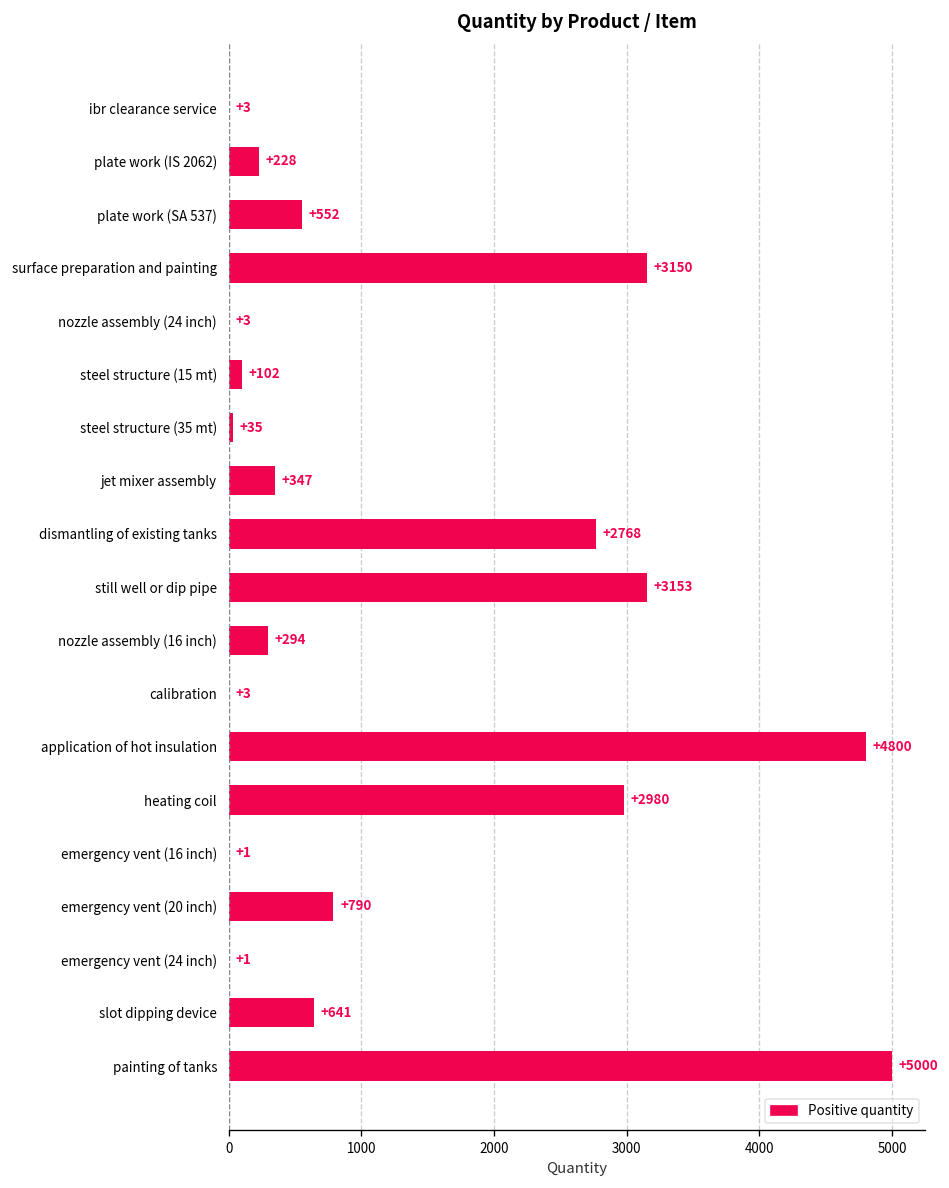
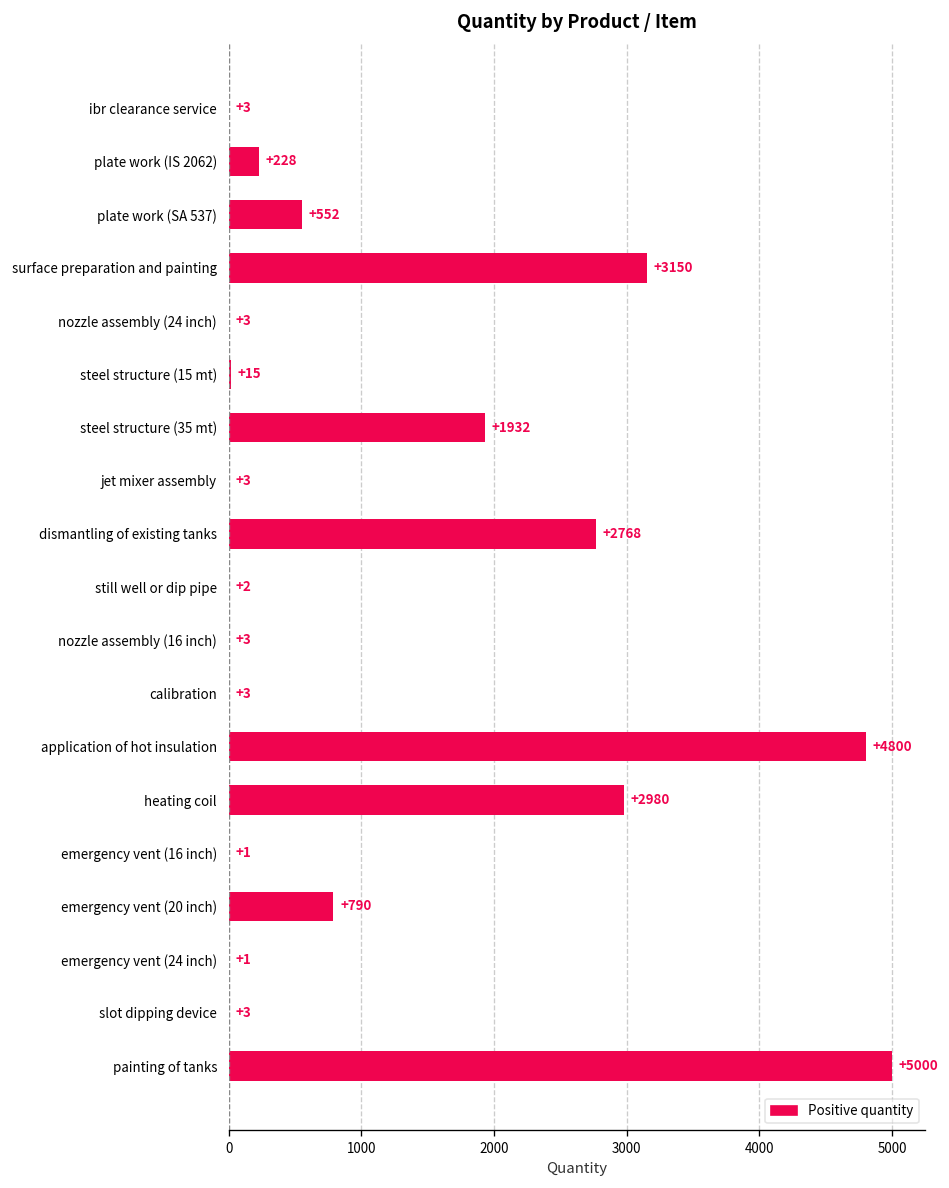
steel structure (15 mt): +102 -> +15
steel structure (35 mt): +35 -> +1932
jet mixer assembly: +347 -> +3
still well or dip pipe: +3153 -> +2
nozzle assembly (16 inch): +294 -> +3
slot dipping device: +641 -> +3
